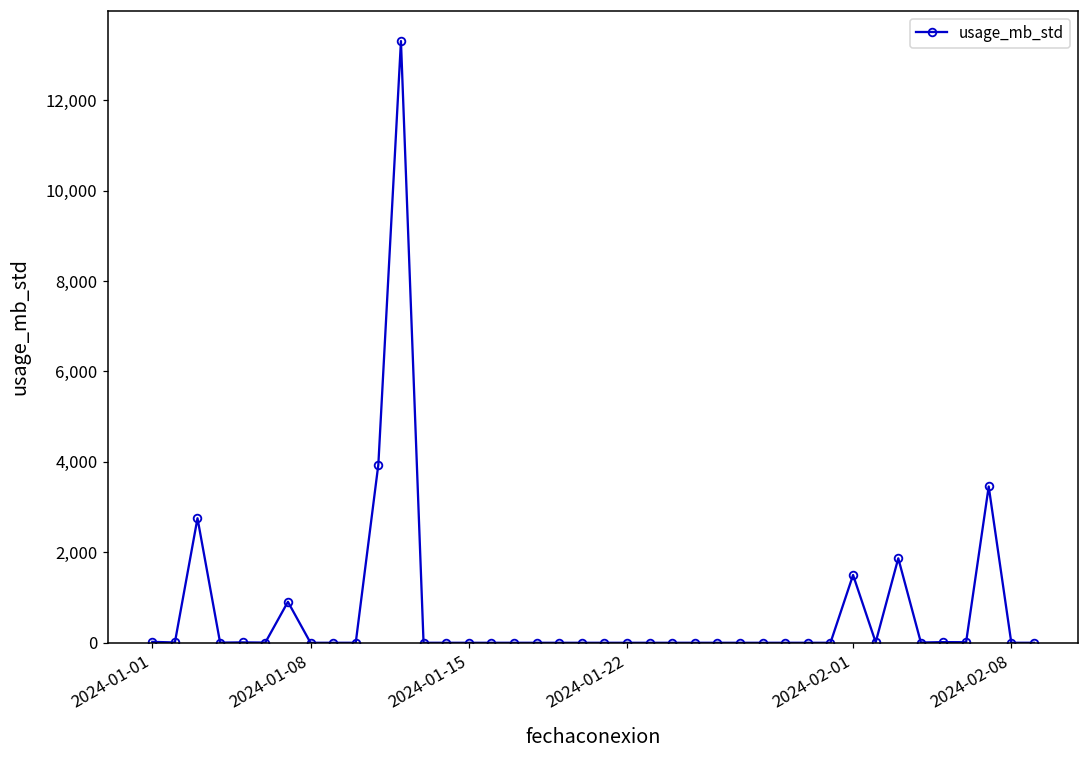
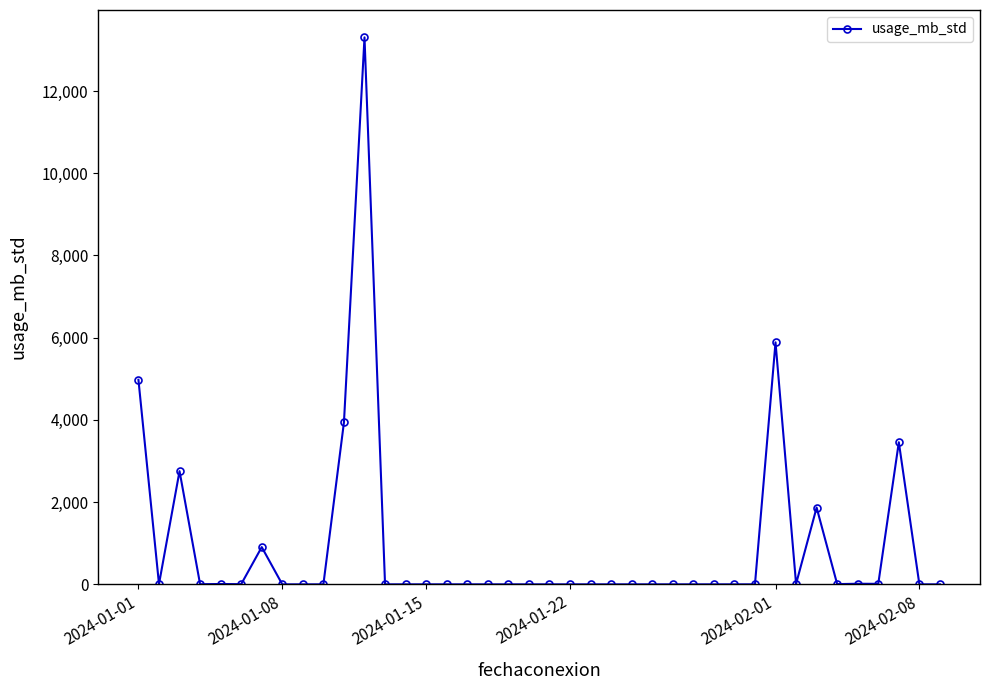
2024-01-01: 0 -> 5,000
2024-02-01: 1,500 -> 5,900
